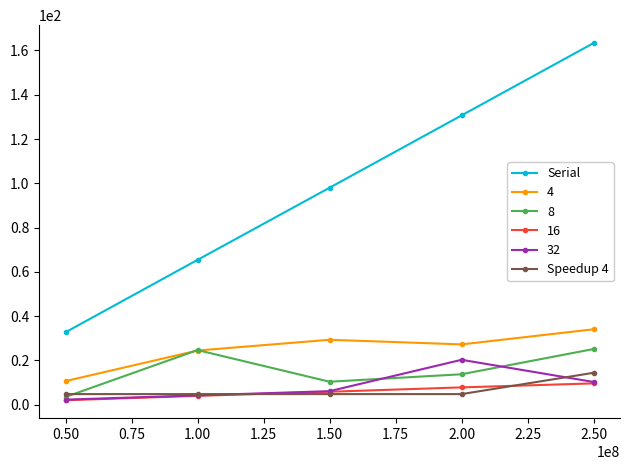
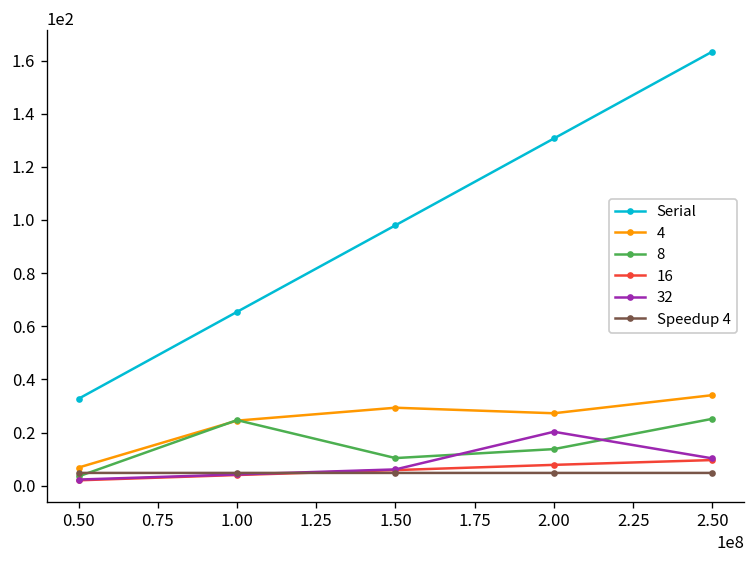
4, 0.50: 11 -> 7
Speedup 4, 2.50: 14 -> 5
